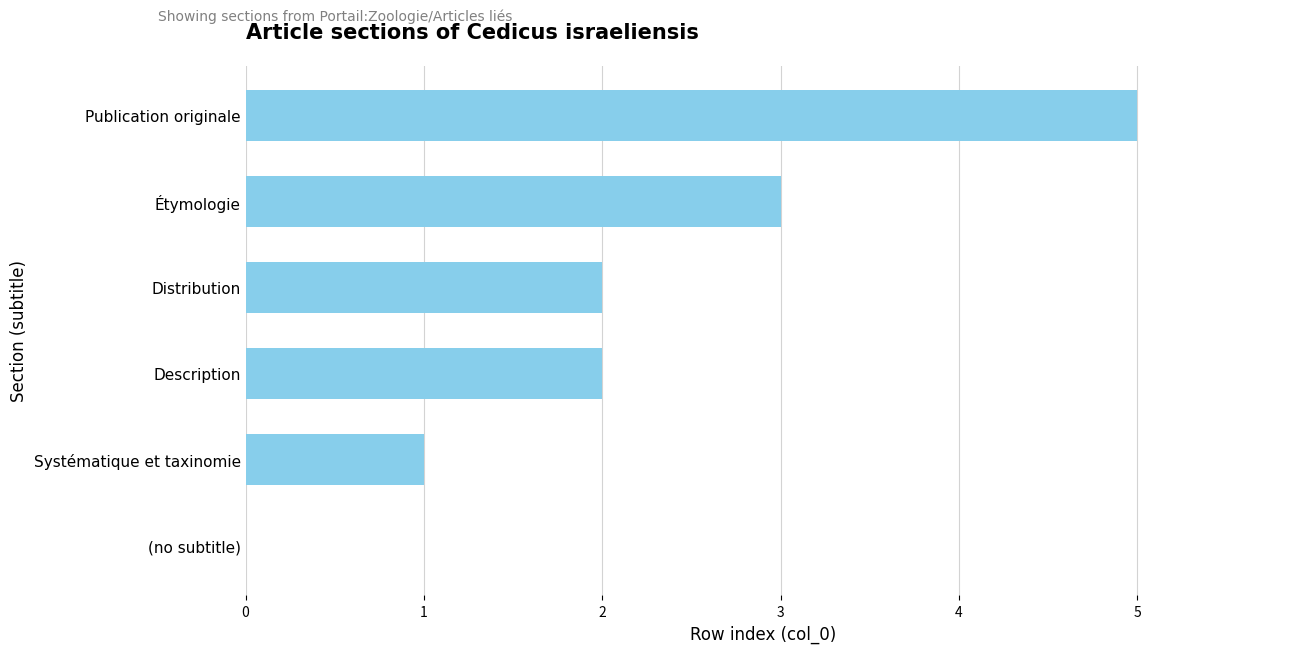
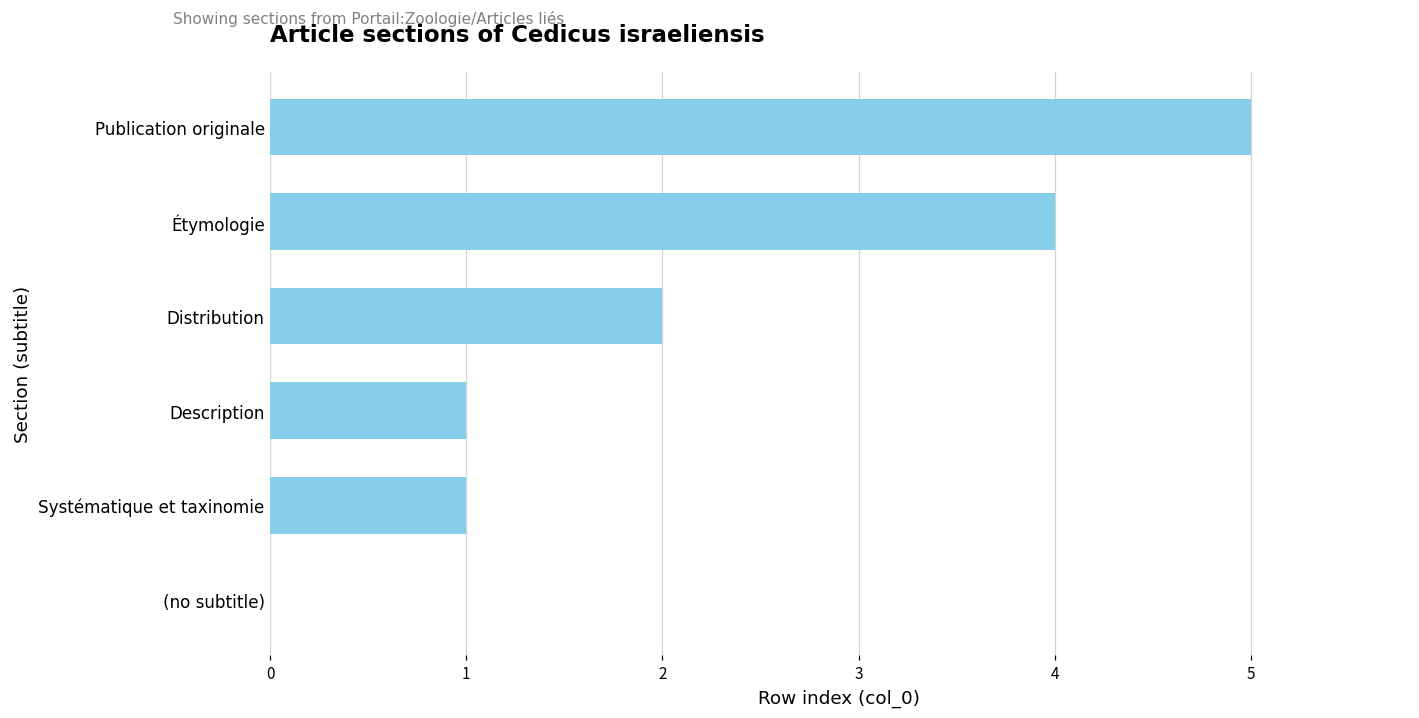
Étymologie: 3.00 -> 4.00
Description: 2.00 -> 1.00
